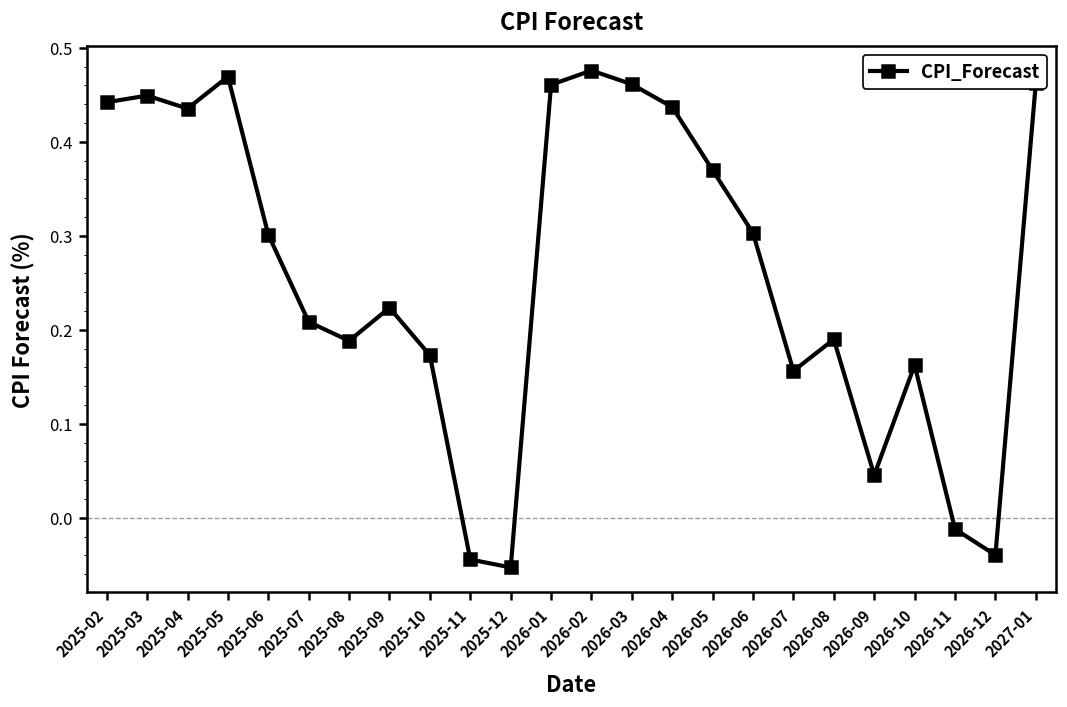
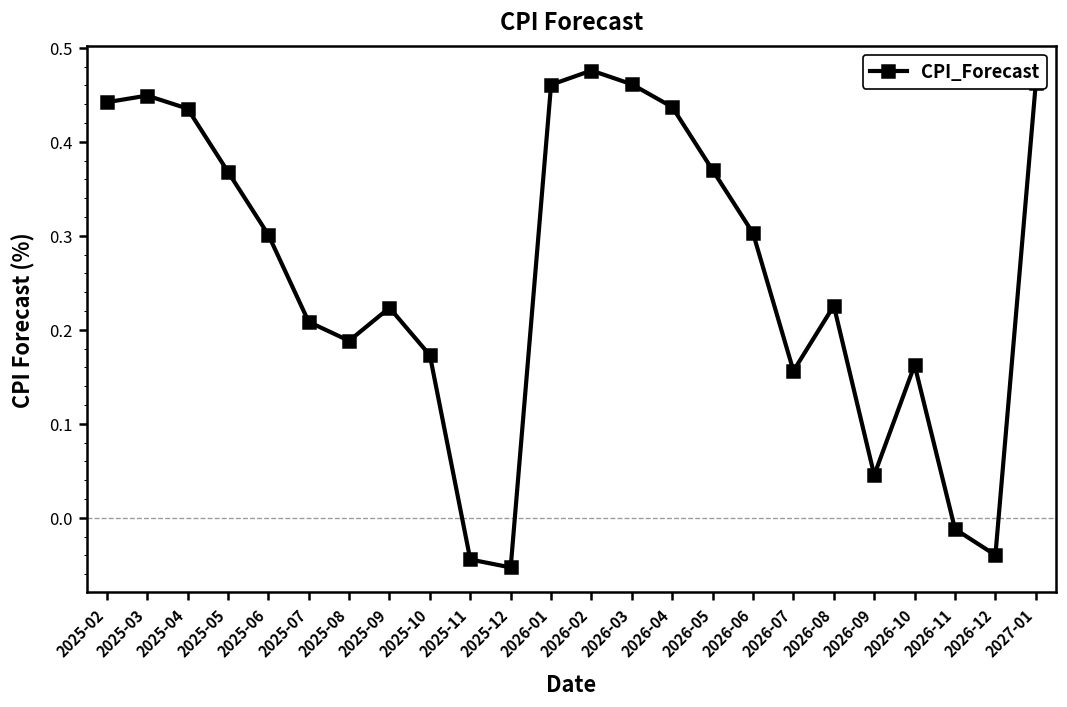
2025-05: 0.47 -> 0.37
2026-08: 0.19 -> 0.23
